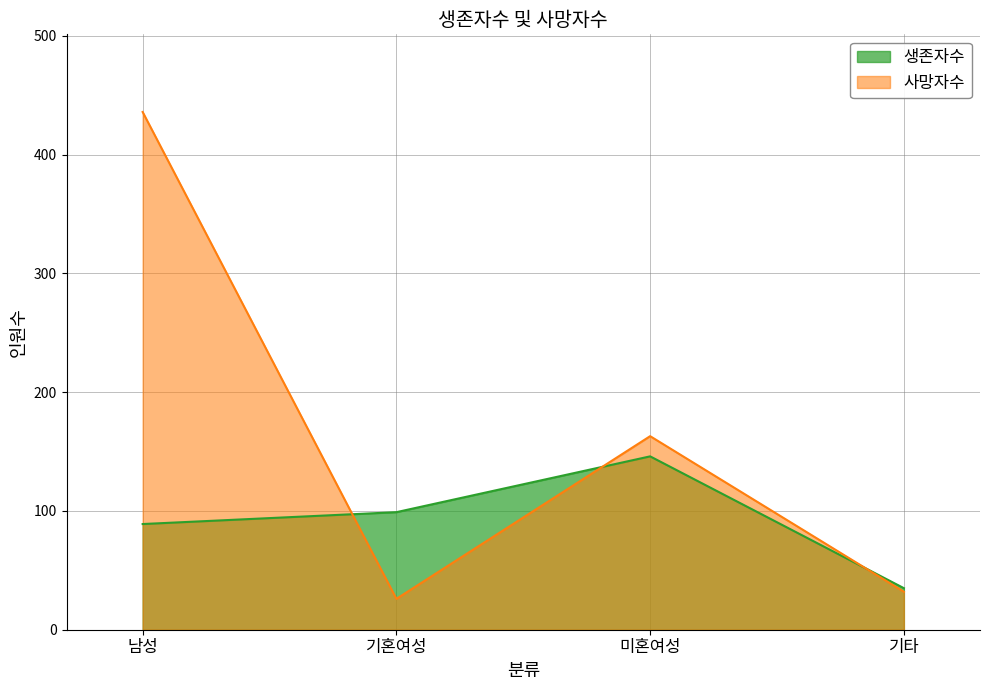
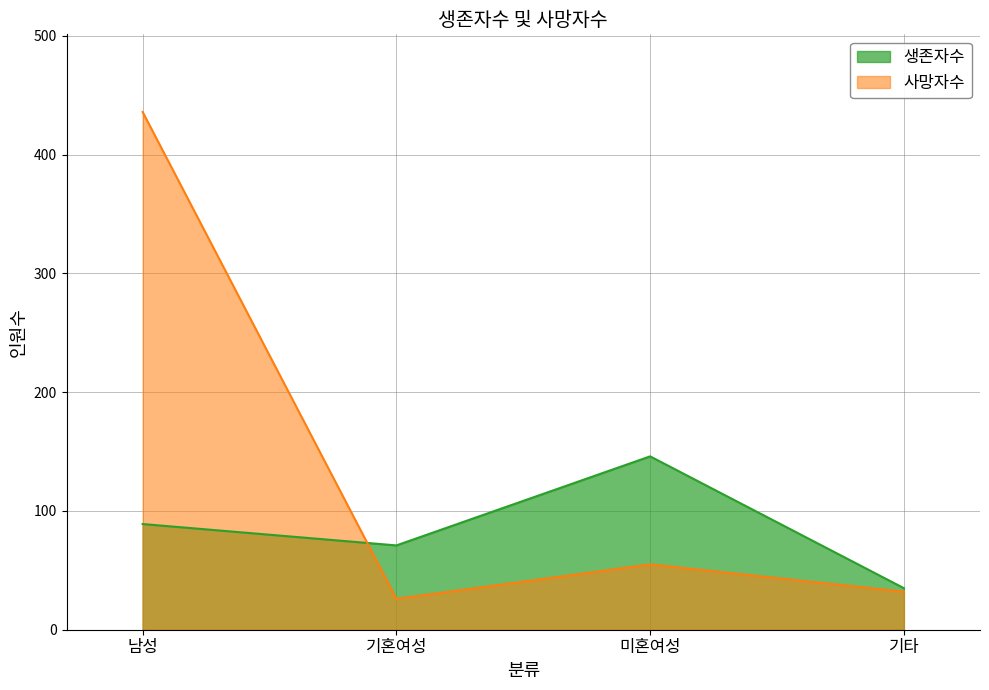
생존자수, 기혼여성: 99 -> 71
사망자수, 미혼여성: 163 -> 55
